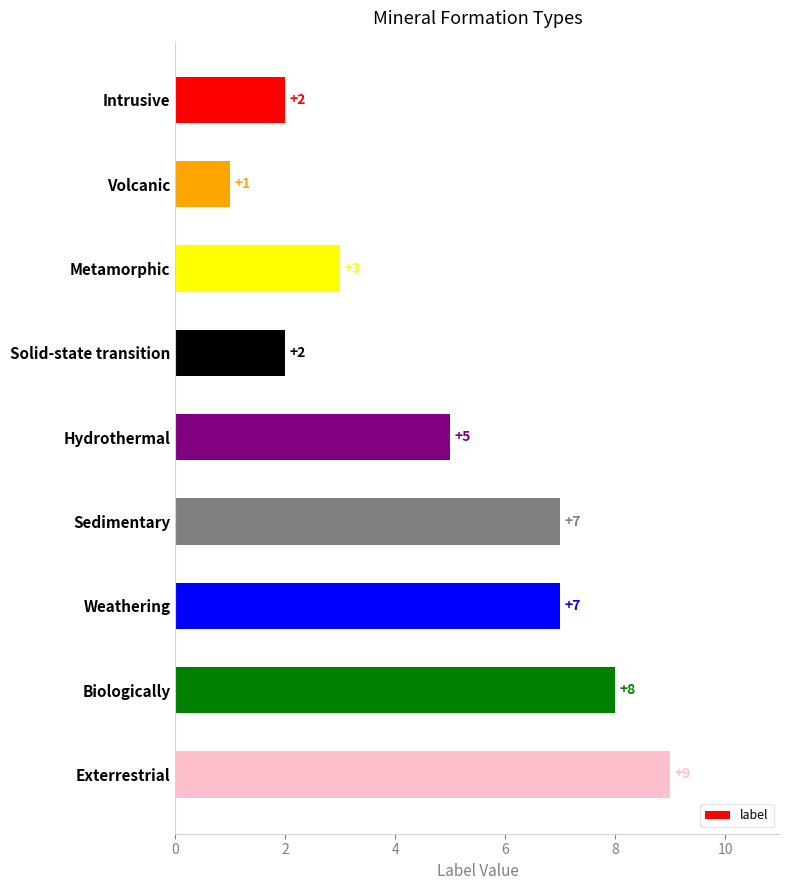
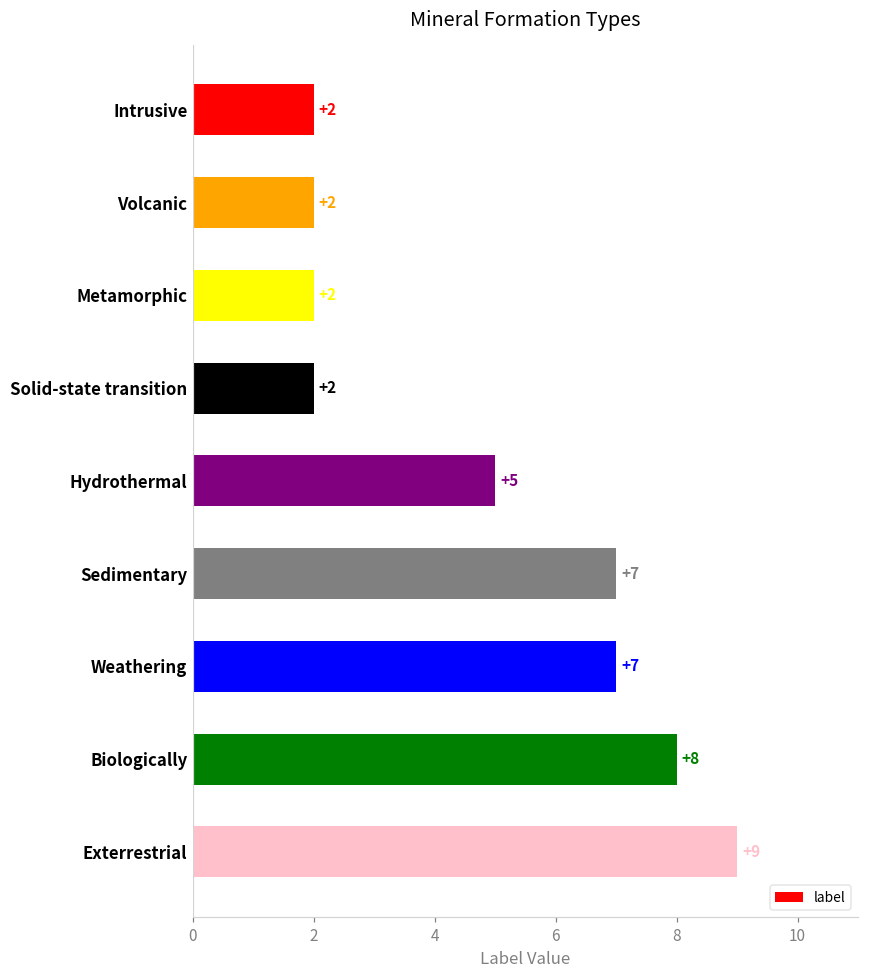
Volcanic: +1 -> +2
Metamorphic: +3 -> +2
